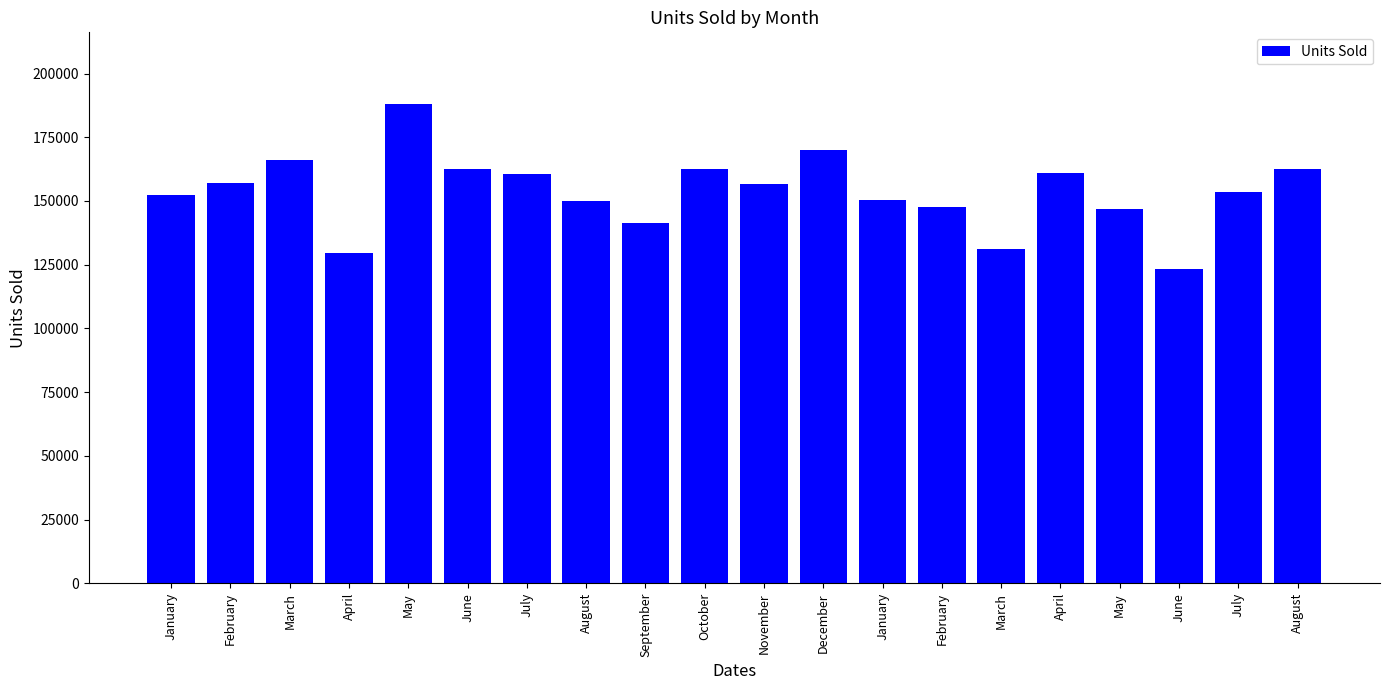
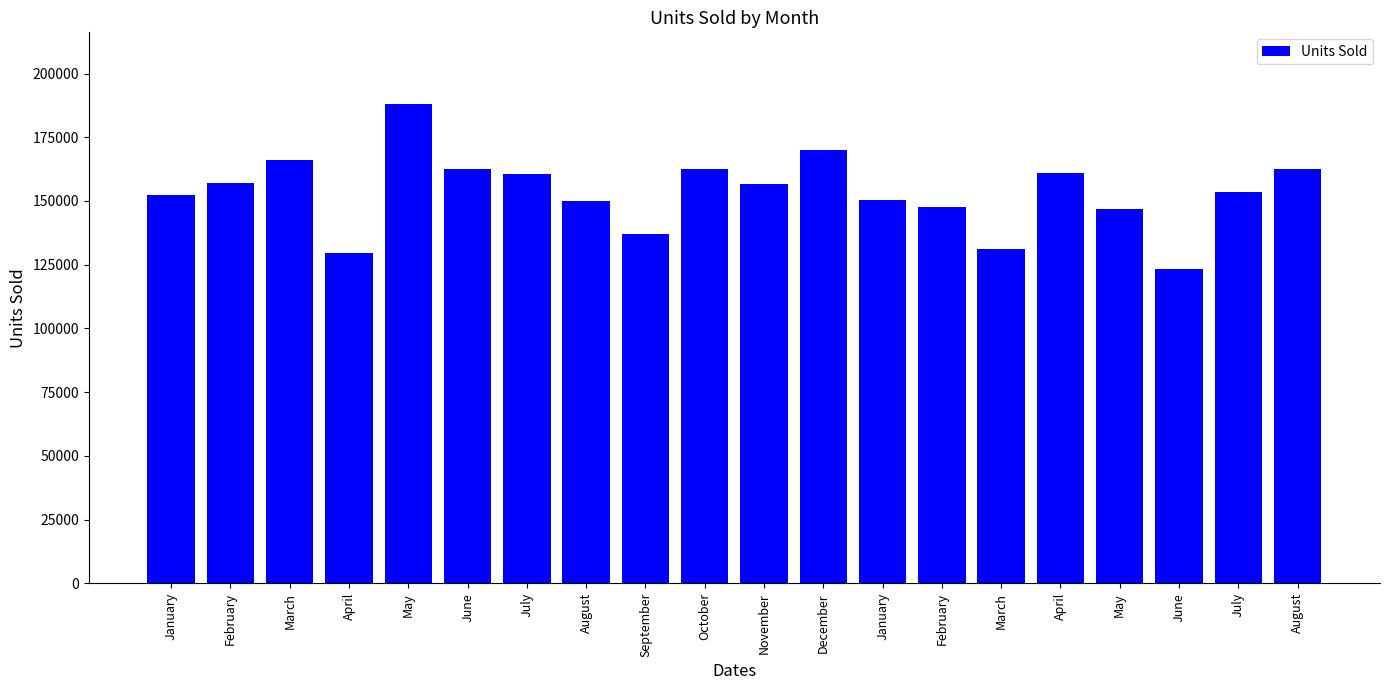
September: 141000 -> 137000
